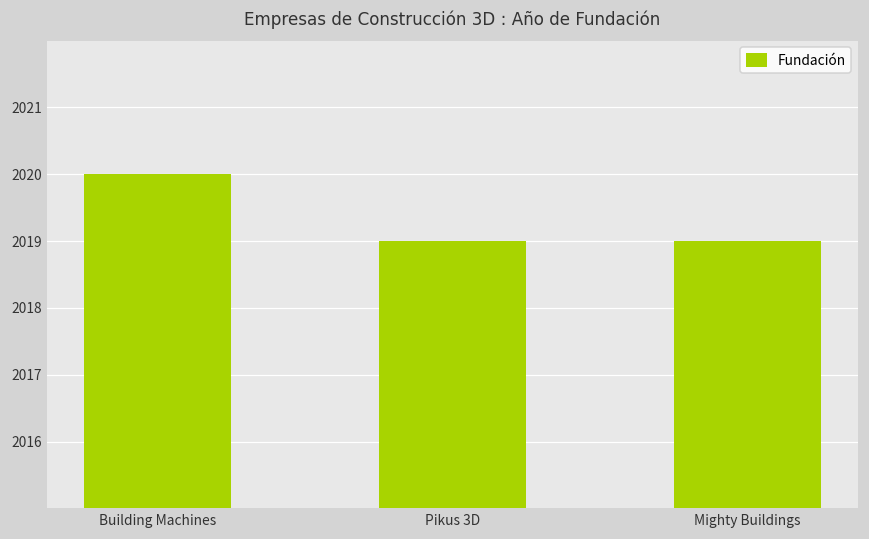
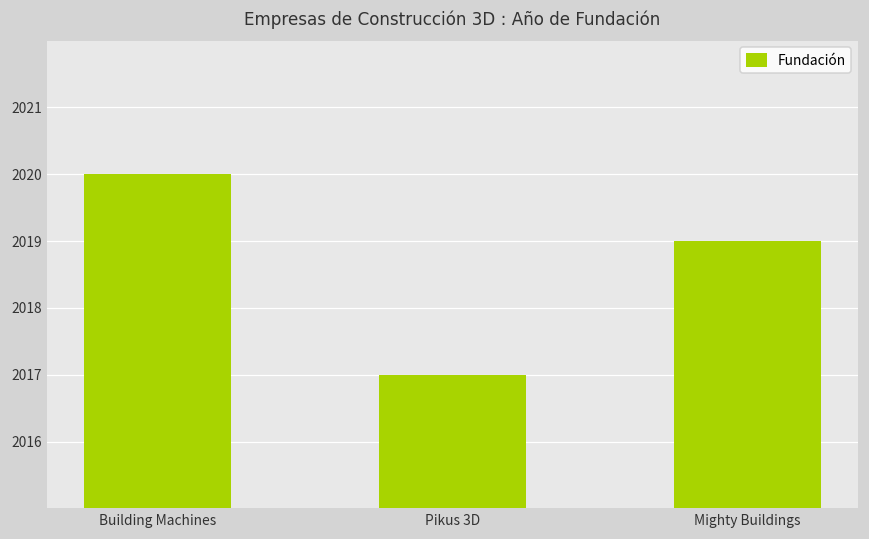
Pikus 3D: 2019 -> 2017
